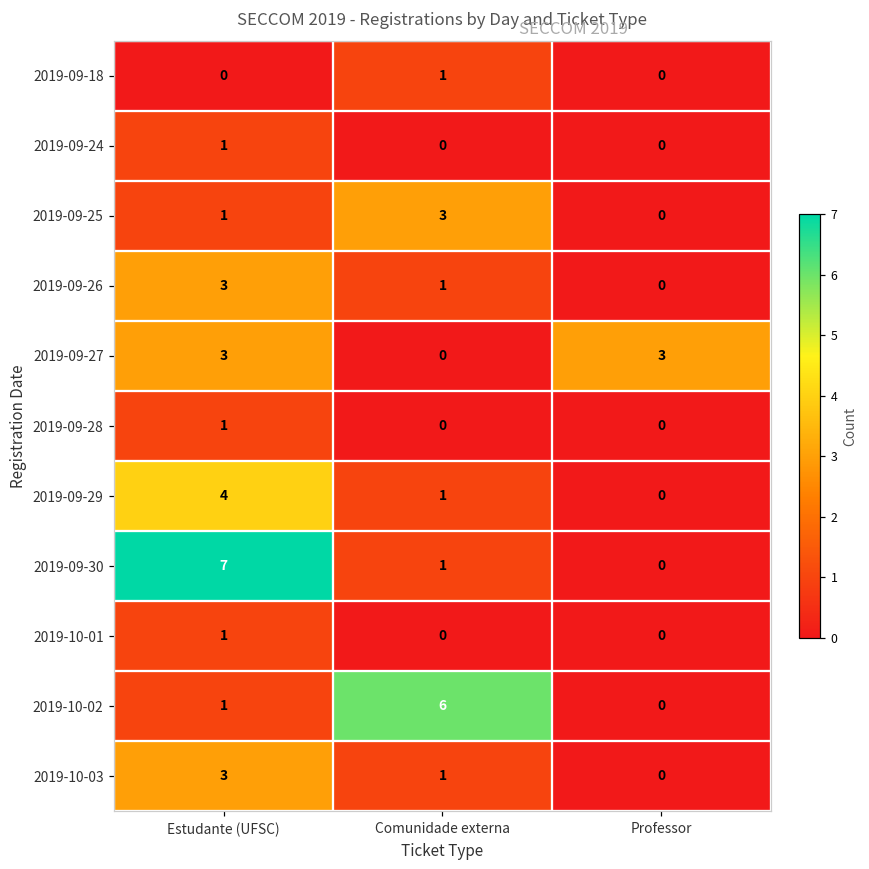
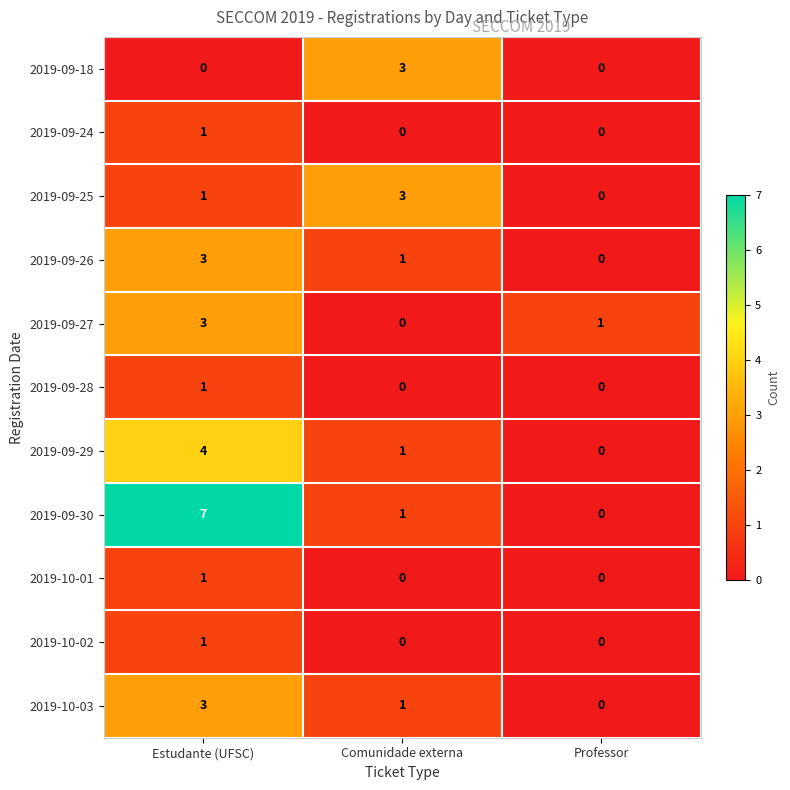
2019-09-18, Comunidade externa: 1 -> 3
2019-09-27, Professor: 3 -> 1
2019-10-02, Comunidade externa: 6 -> 0
